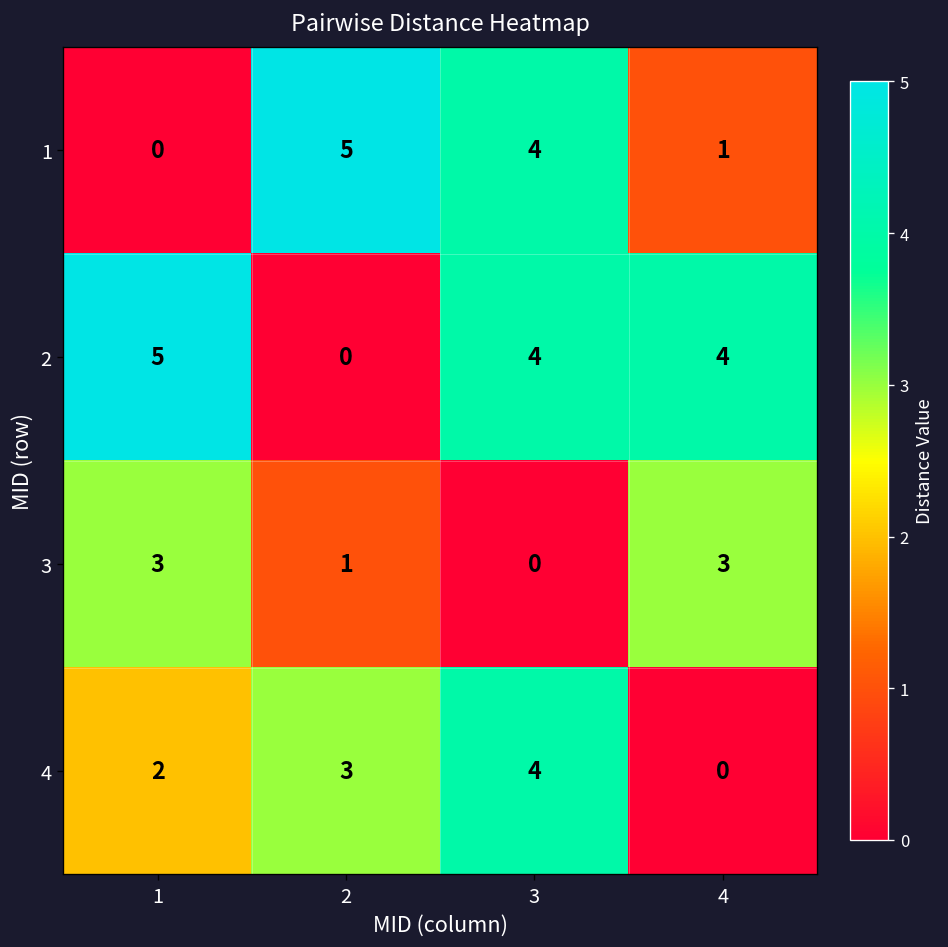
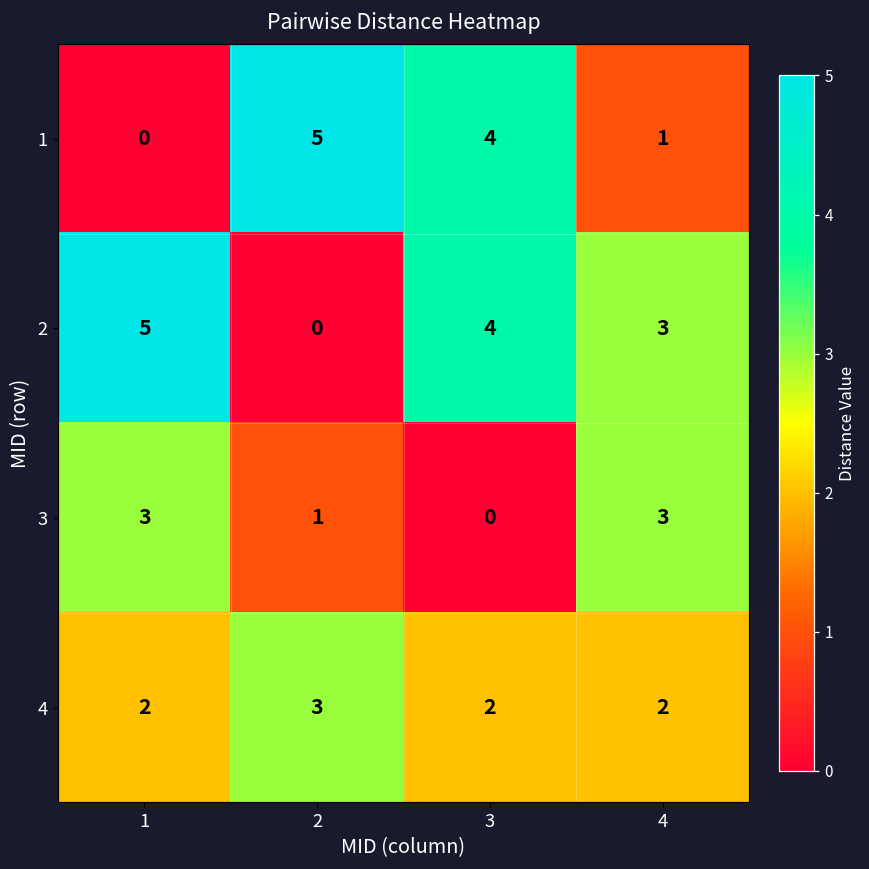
2, 4: 4 -> 3
4, 3: 4 -> 2
4, 4: 0 -> 2
